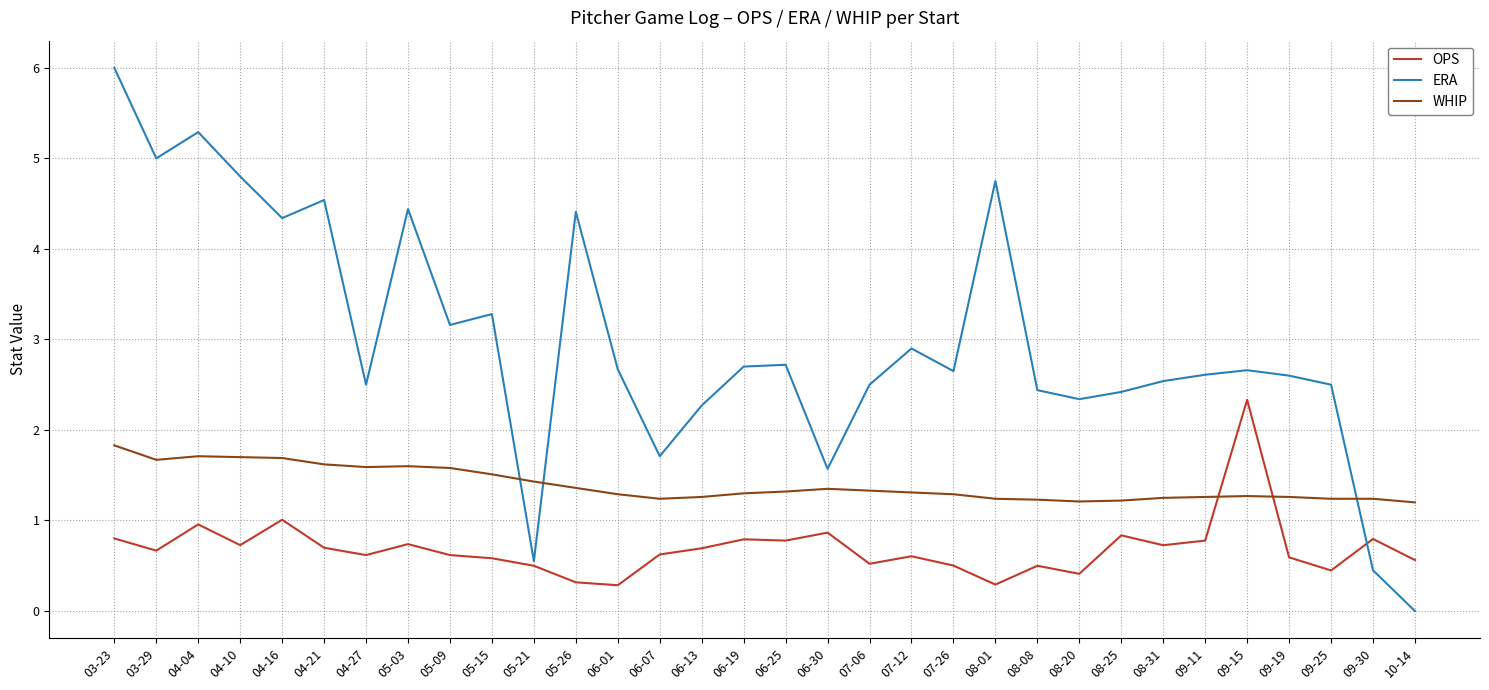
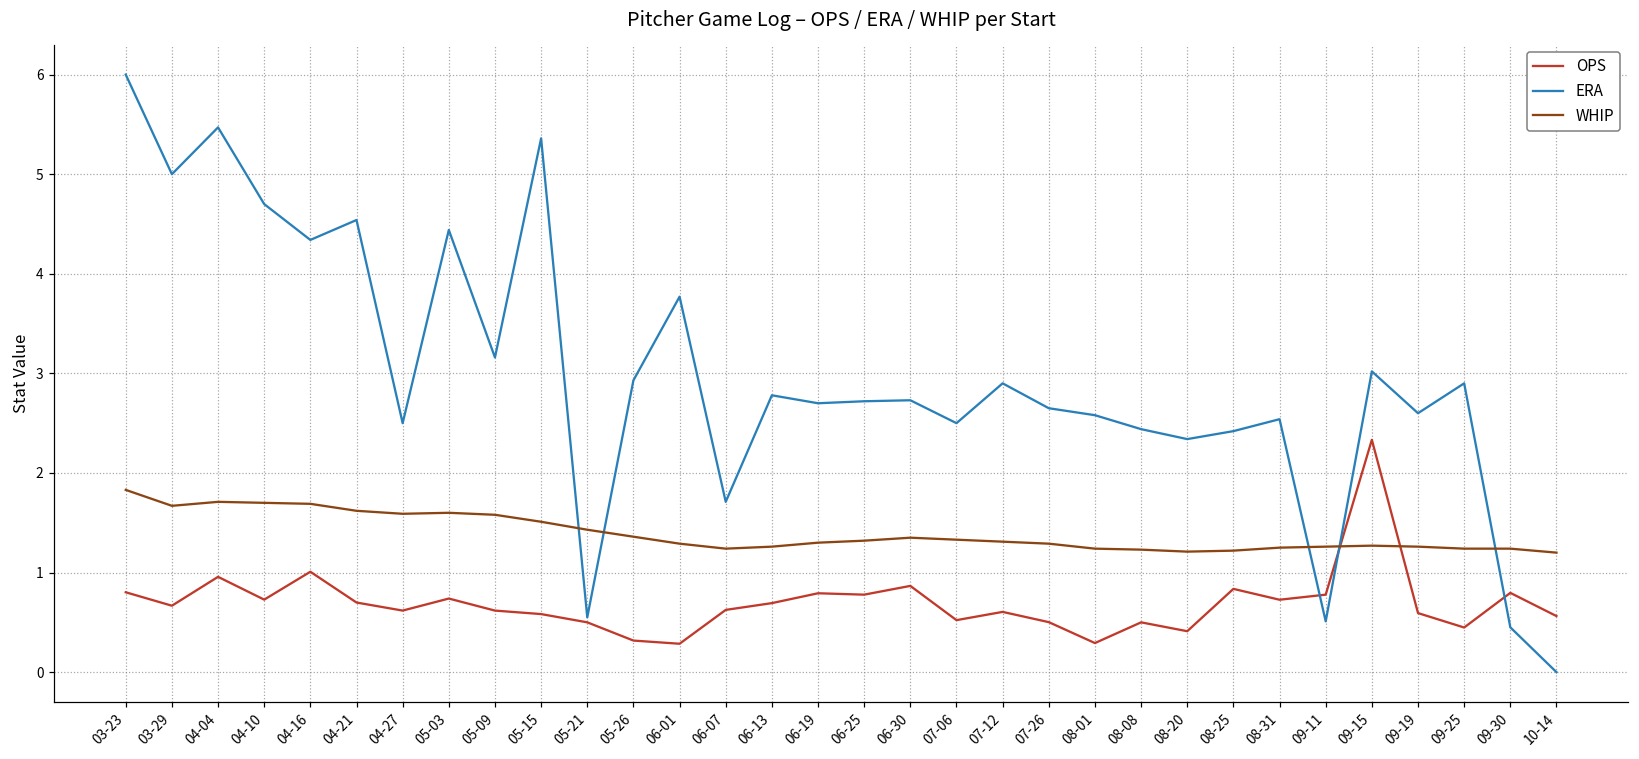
ERA, 04-04: 5.3 -> 5.5
ERA, 04-10: 4.8 -> 4.7
ERA, 05-15: 3.3 -> 5.4
ERA, 05-26: 4.4 -> 2.9
ERA, 06-01: 2.7 -> 3.8
ERA, 06-13: 2.3 -> 2.8
ERA, 06-30: 1.6 -> 2.7
ERA, 08-01: 4.8 -> 2.6
ERA, 09-11: 2.6 -> 0.5
ERA, 09-15: 2.7 -> 3.0
ERA, 09-25: 2.5 -> 2.9
